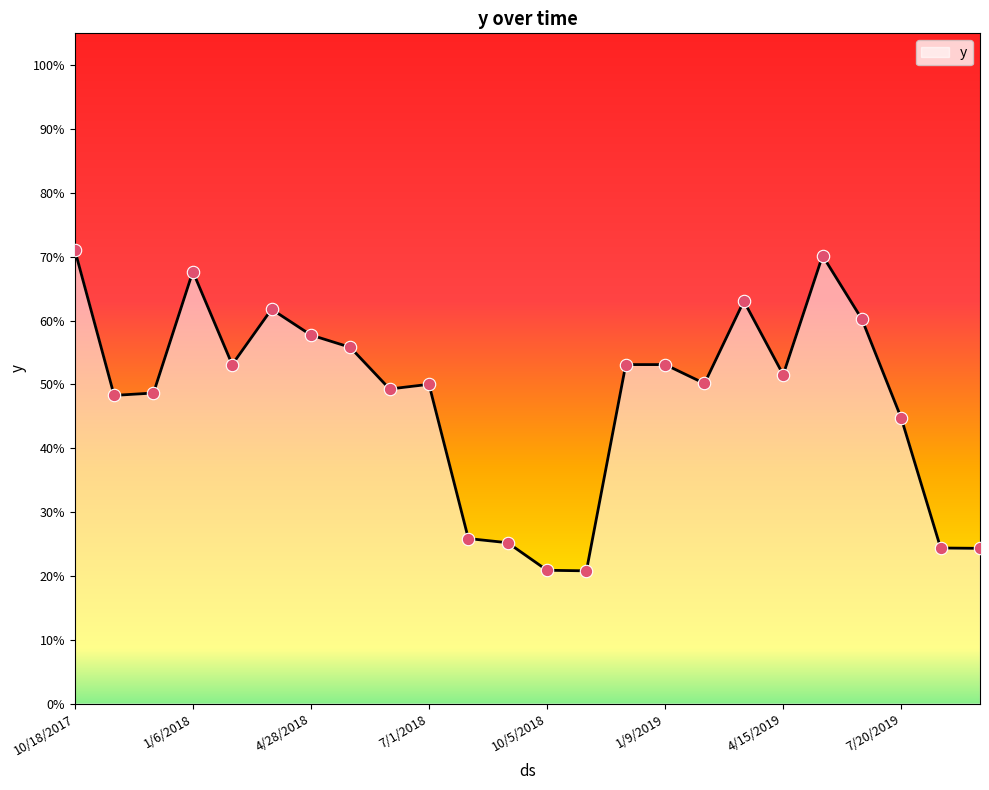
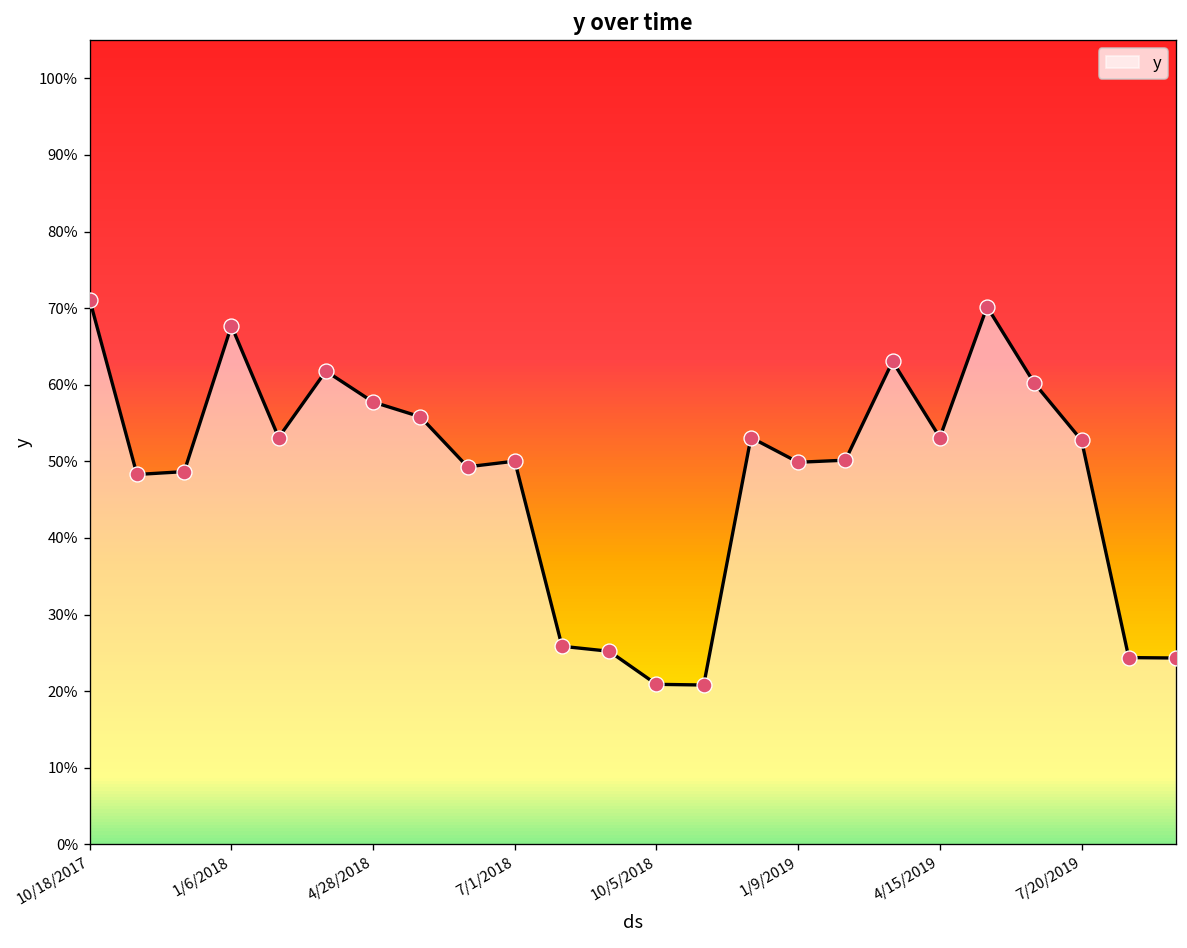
1/9/2019: 53% -> 50%
4/15/2019: 52% -> 53%
7/20/2019: 45% -> 53%
